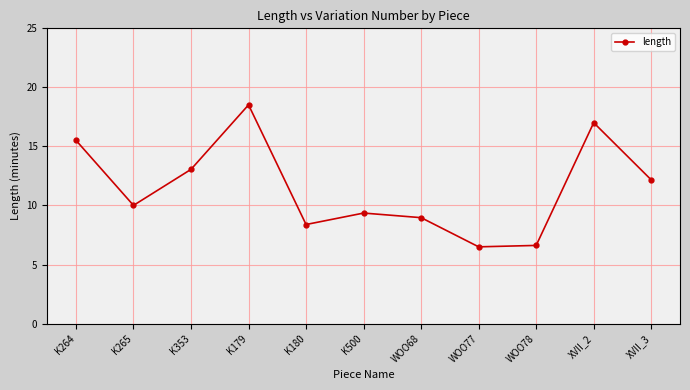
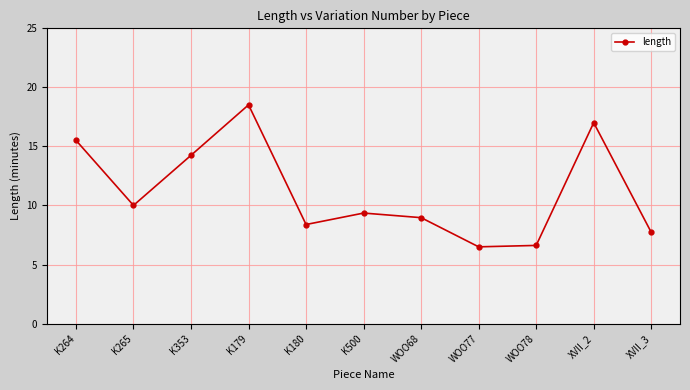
K353: 13.1 -> 14.3
XVII_3: 12.2 -> 7.7
